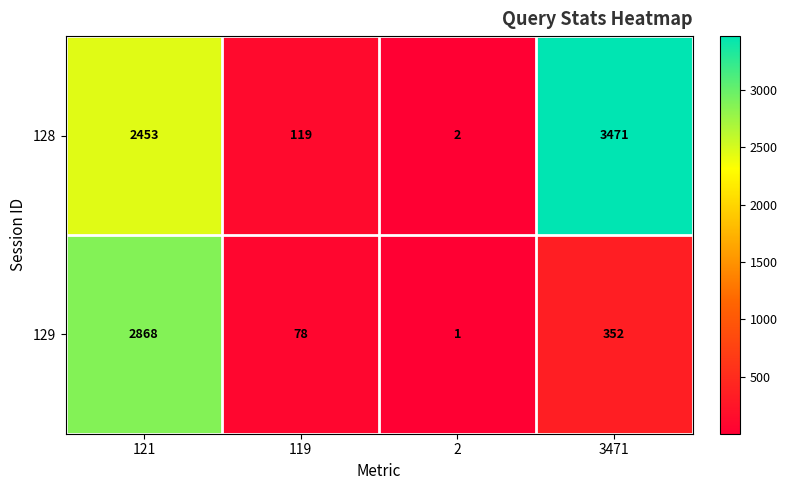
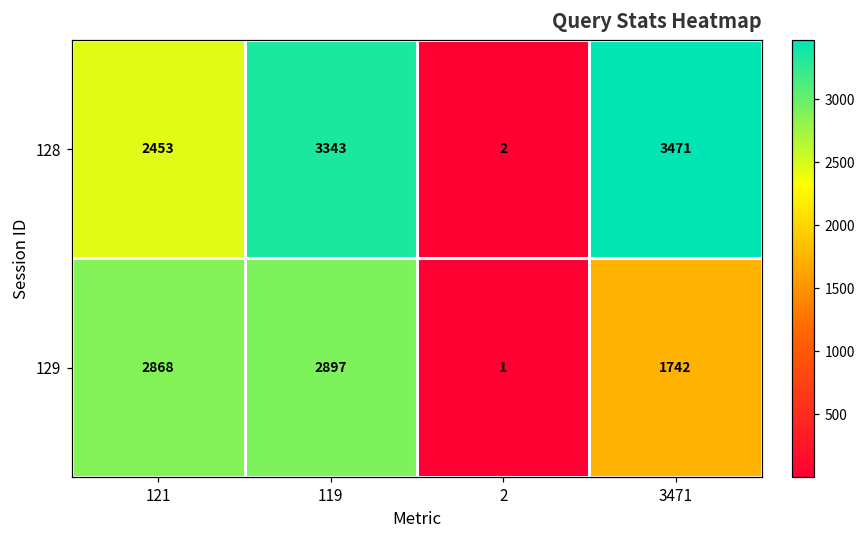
128, 119: 119 -> 3343
129, 119: 78 -> 2897
129, 3471: 352 -> 1742
